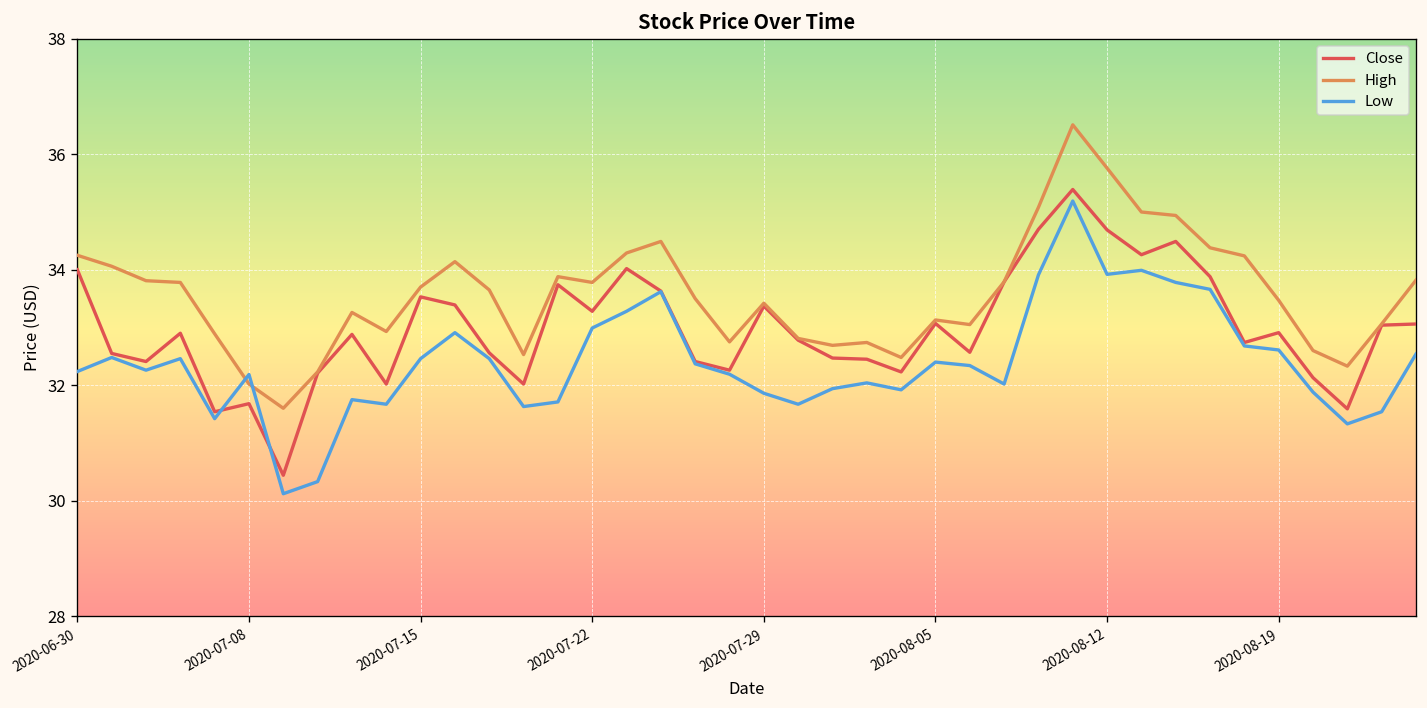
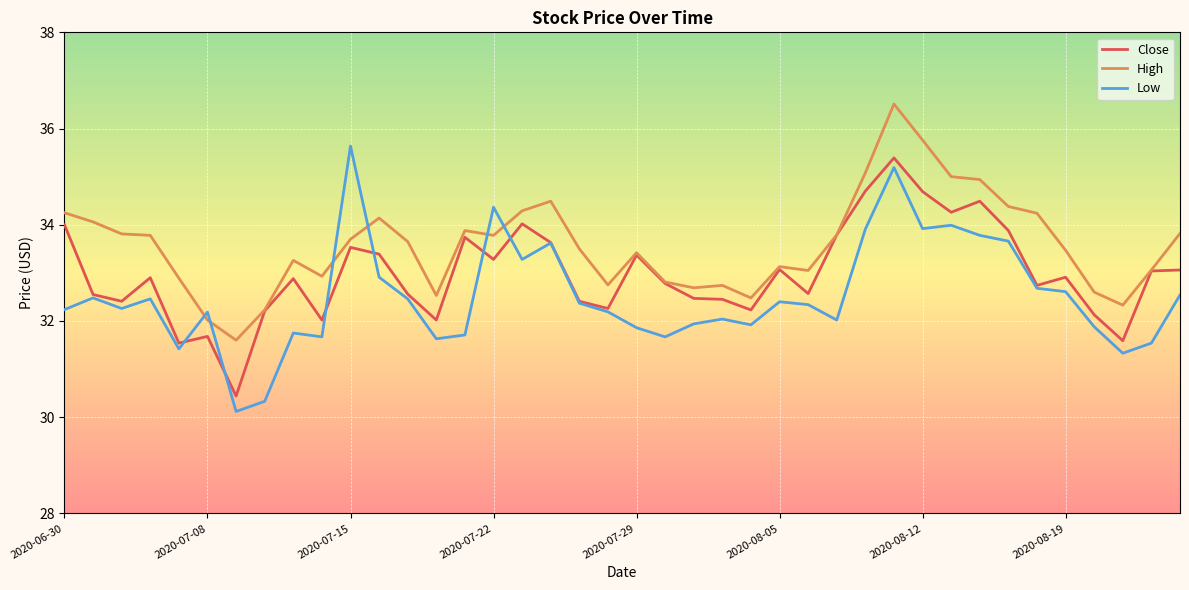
Low, 2020-07-15: 32.5 -> 35.6
Low, 2020-07-22: 33.0 -> 34.4
